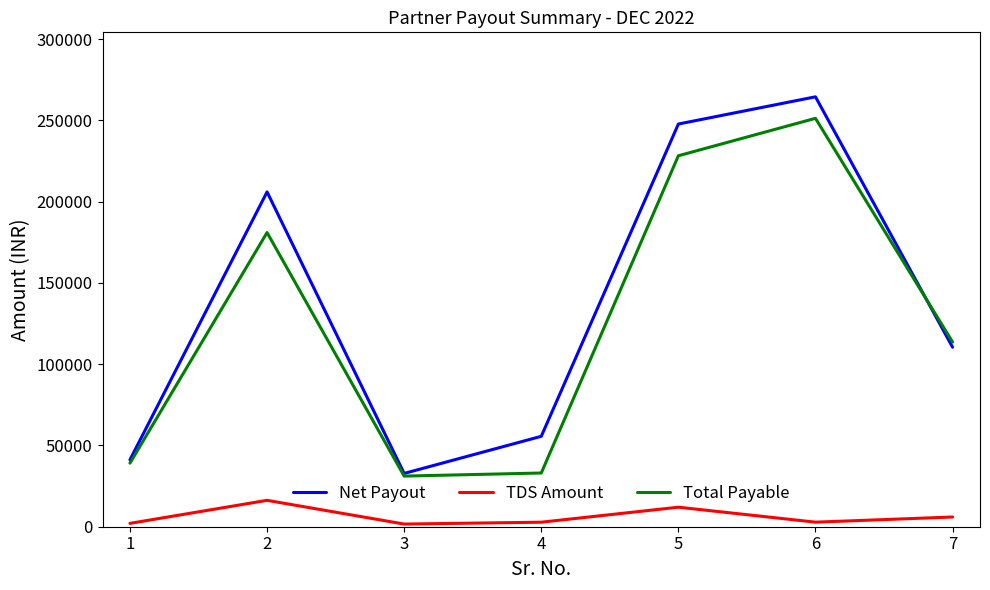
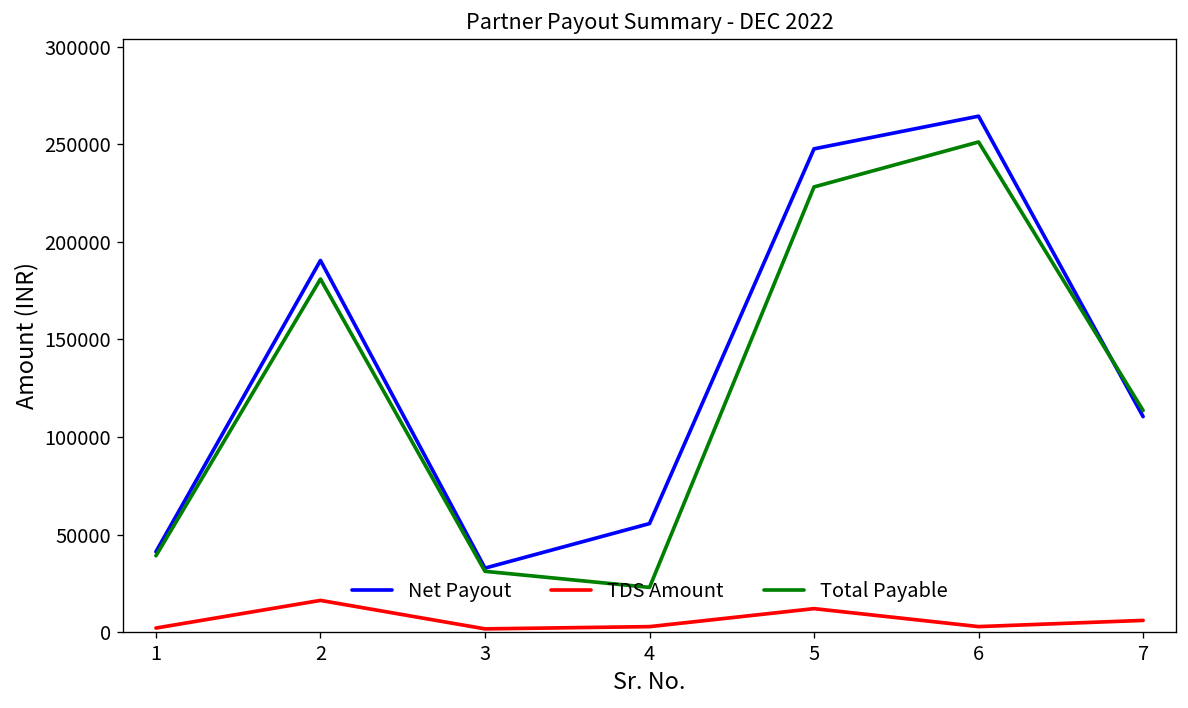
Net Payout, 2: 206000 -> 191000
Total Payable, 4: 33000 -> 23000
